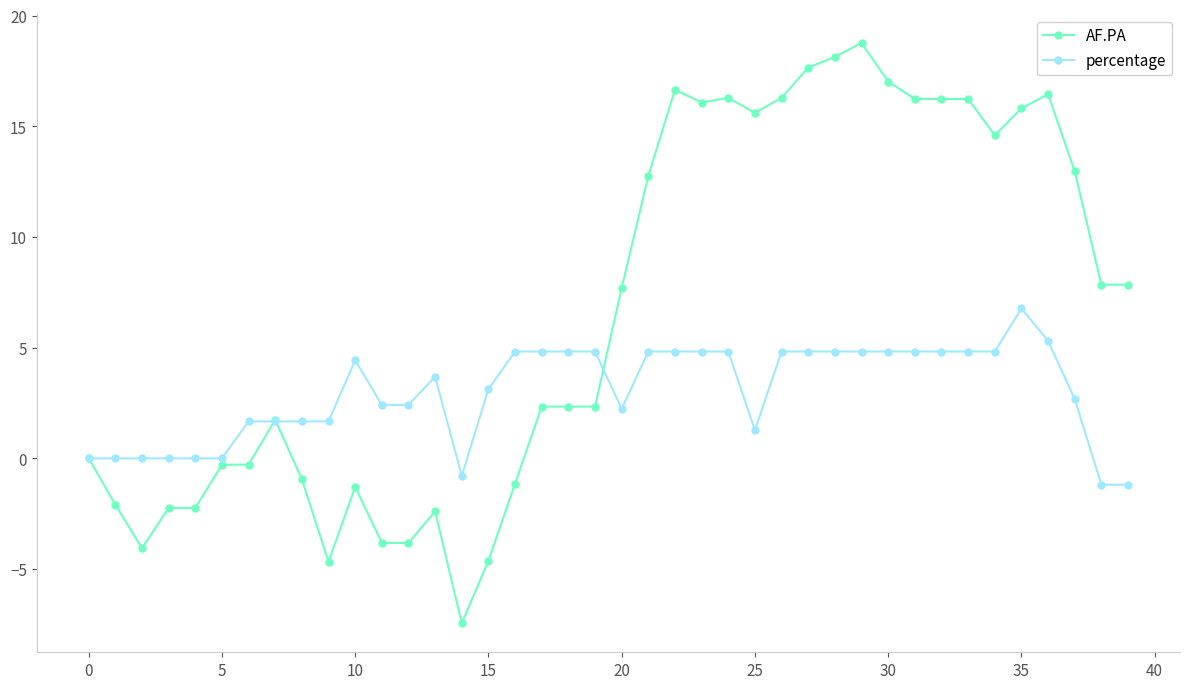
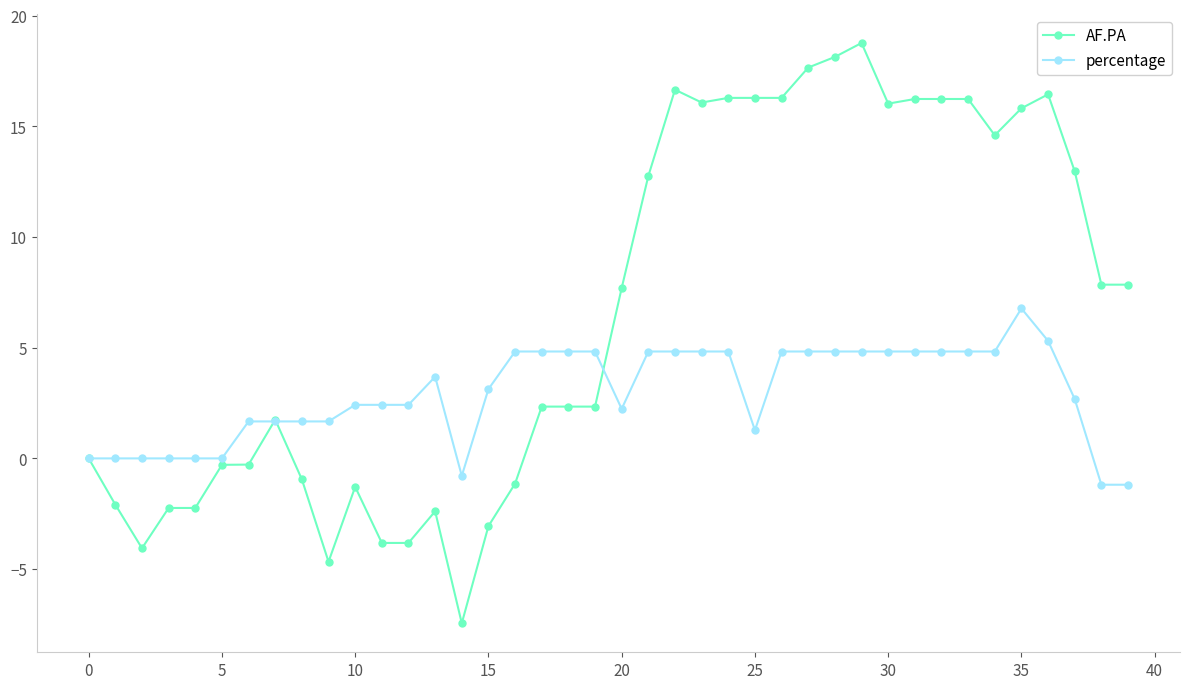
percentage, 10: 4.4 -> 2.4
AF.PA, 15: -4.6 -> -3.1
AF.PA, 25: 15.6 -> 16.3
AF.PA, 30: 17.0 -> 16.0
